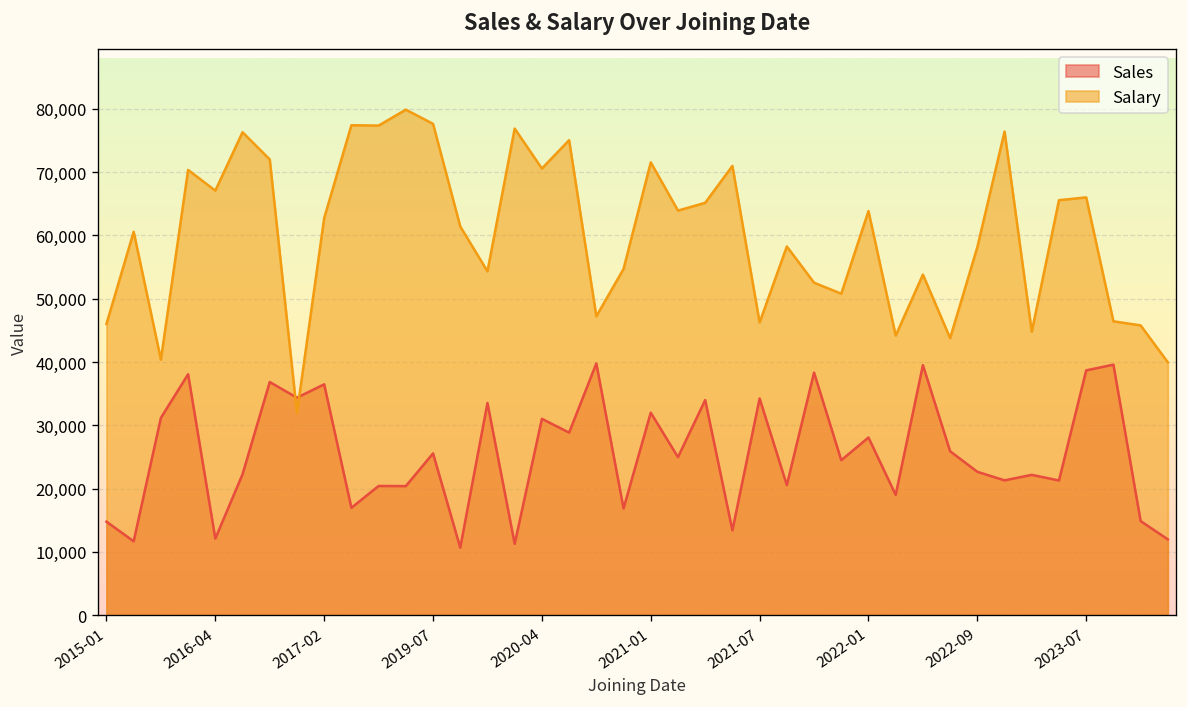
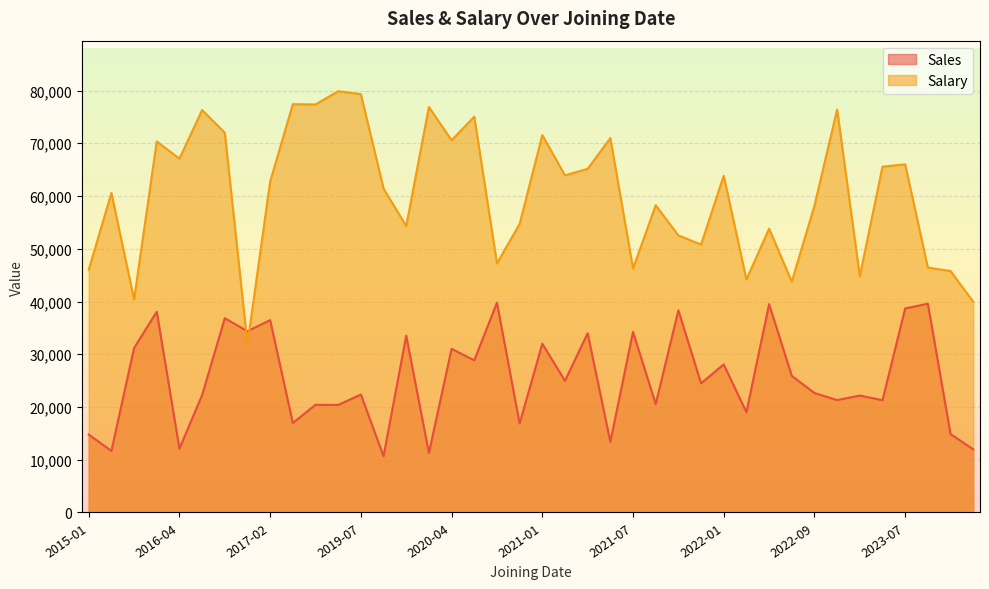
Sales, 2019-07: 26,000 -> 22,000
Salary, 2019-07: 78,000 -> 79,000
